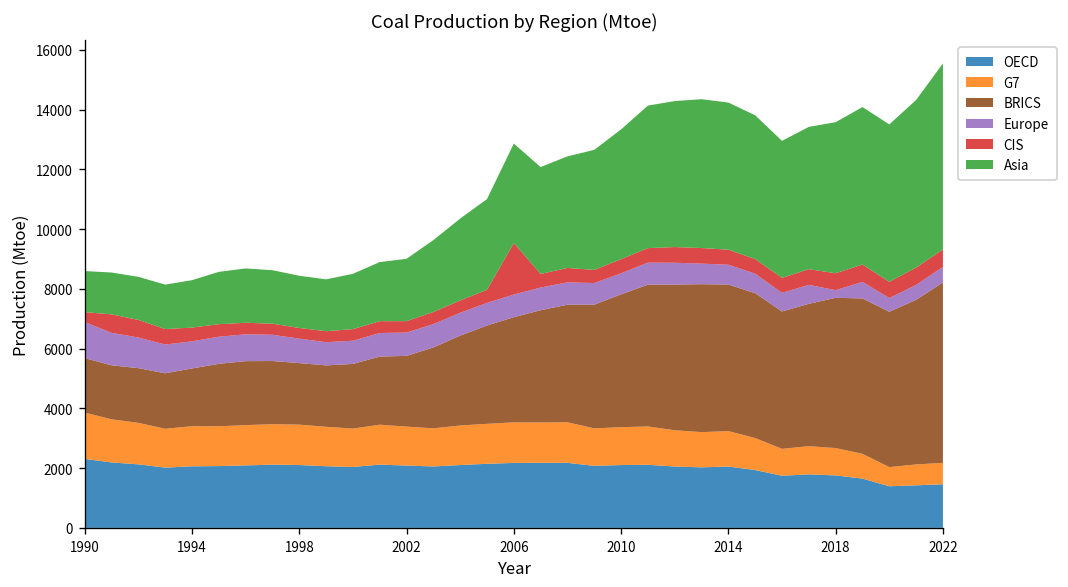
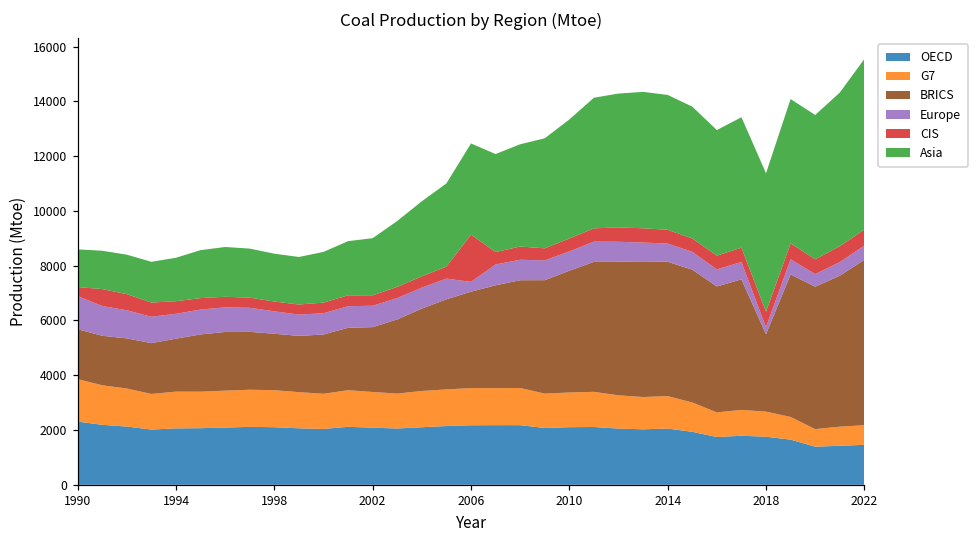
Europe, 2006: 800 -> 400
BRICS, 2018: 5000 -> 2800
